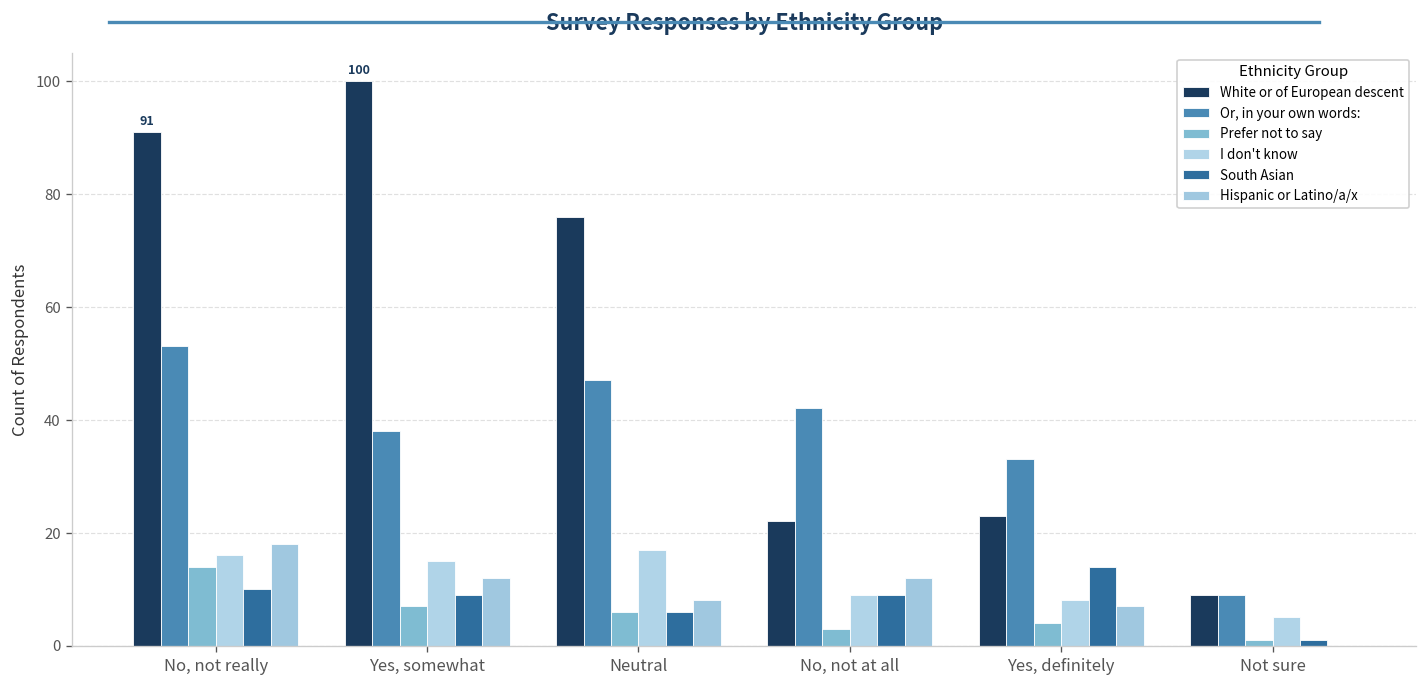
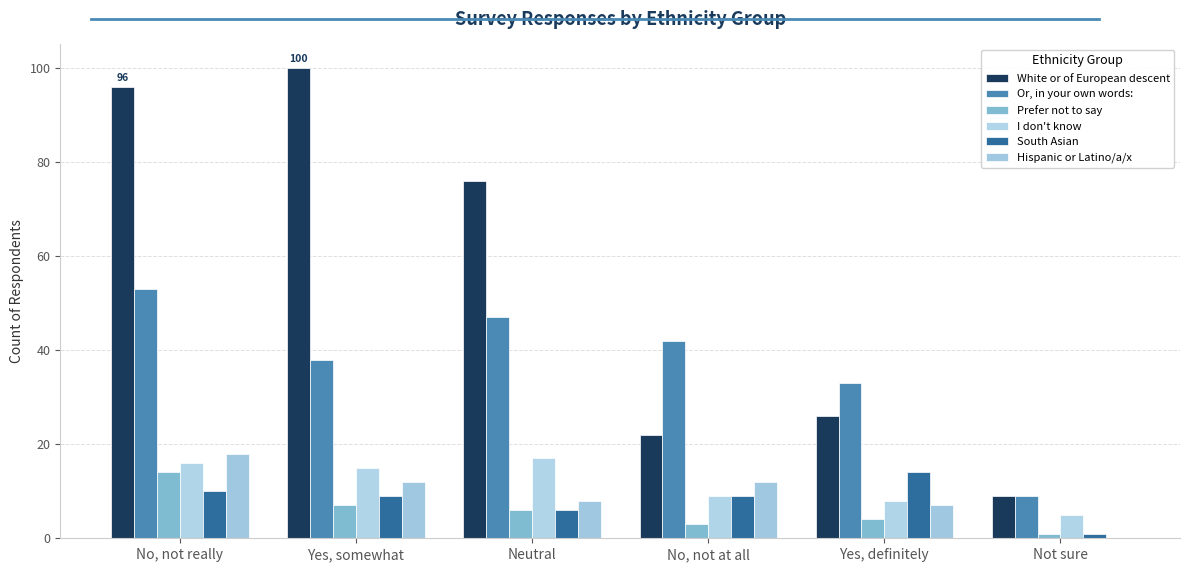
White or of European descent, No, not really: 91 -> 96
White or of European descent, Yes, definitely: 23 -> 26
